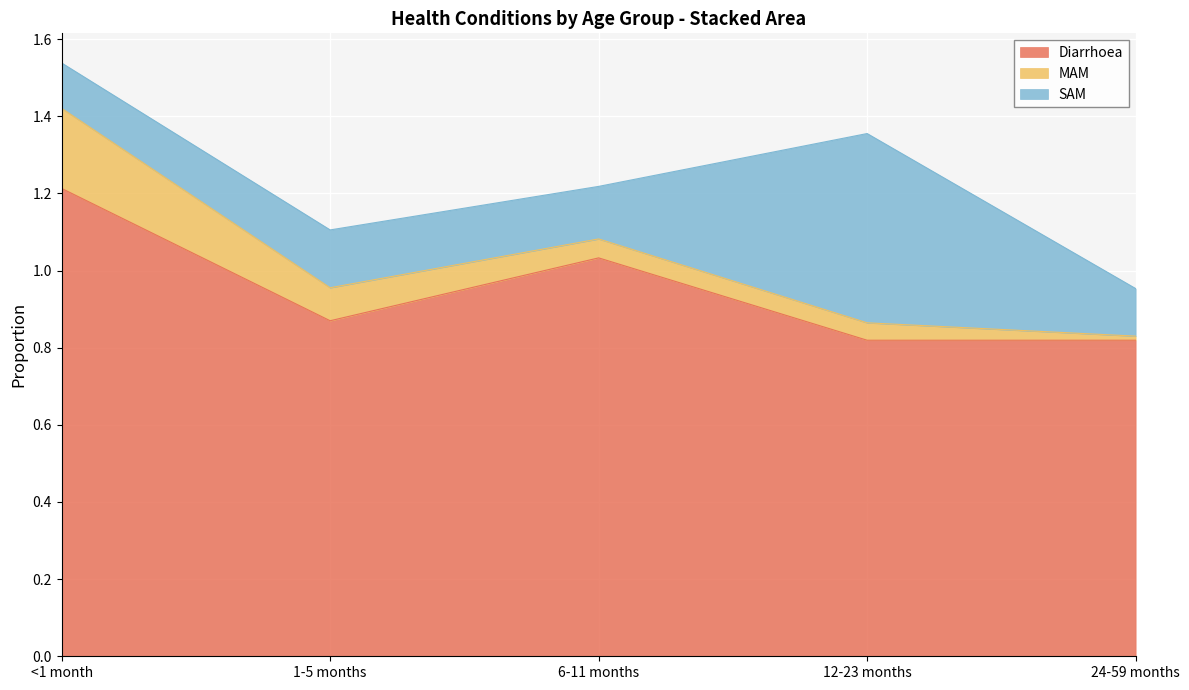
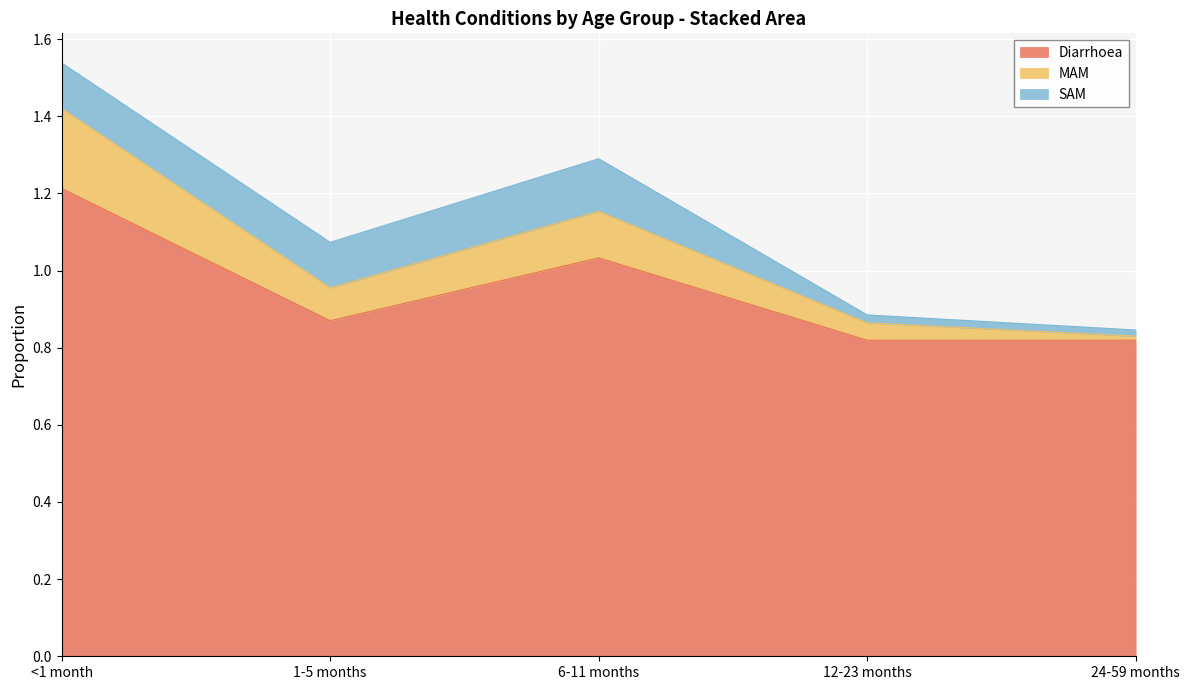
SAM, 1-5 months: 0.15 -> 0.12
MAM, 6-11 months: 0.05 -> 0.12
SAM, 12-23 months: 0.49 -> 0.02
SAM, 24-59 months: 0.12 -> 0.02
